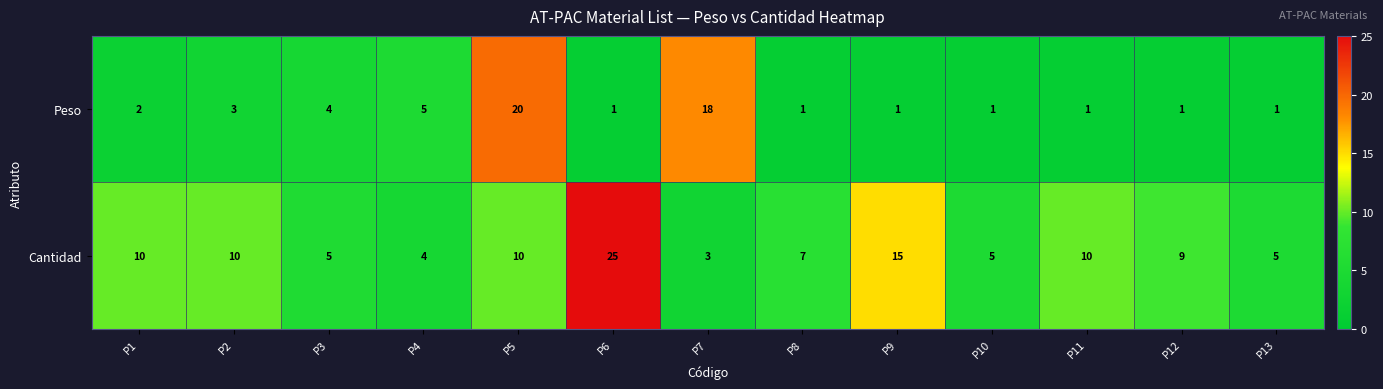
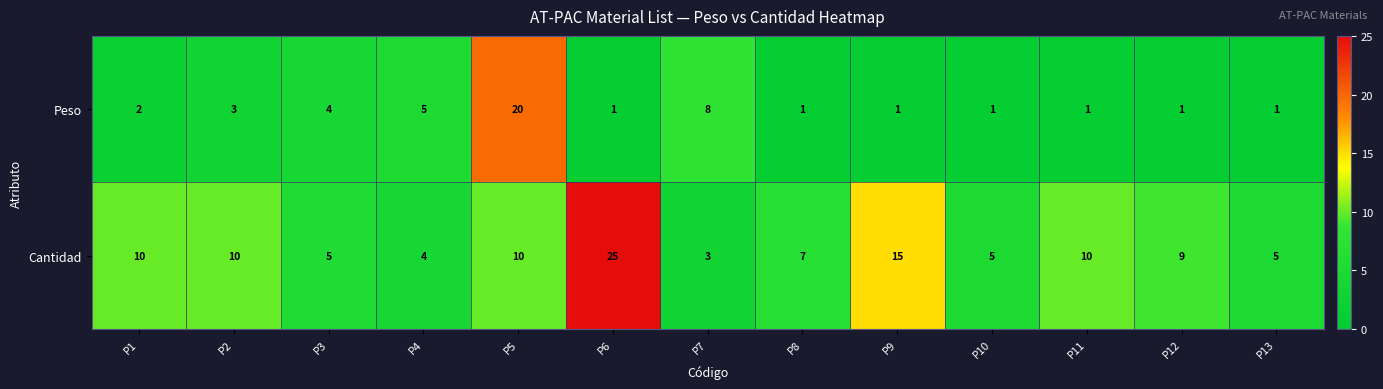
Peso, P7: 18 -> 8
